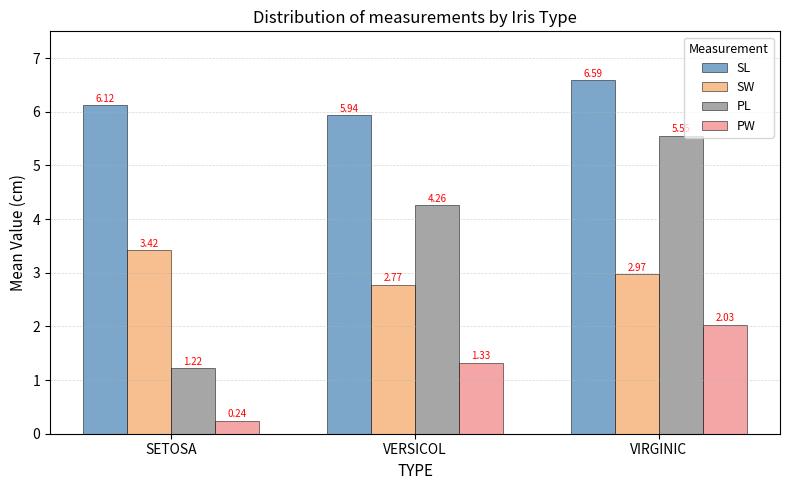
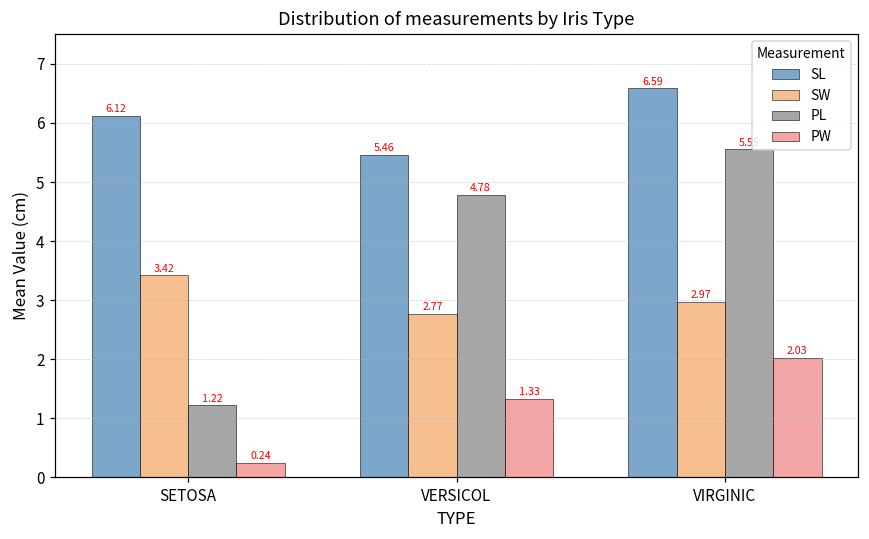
SL, VERSICOL: 5.94 -> 5.46
PL, VERSICOL: 4.26 -> 4.78
